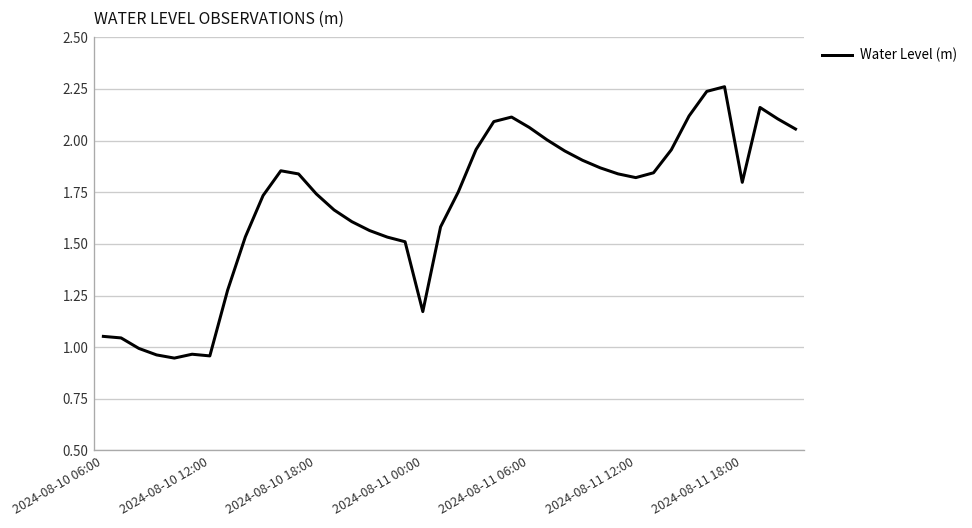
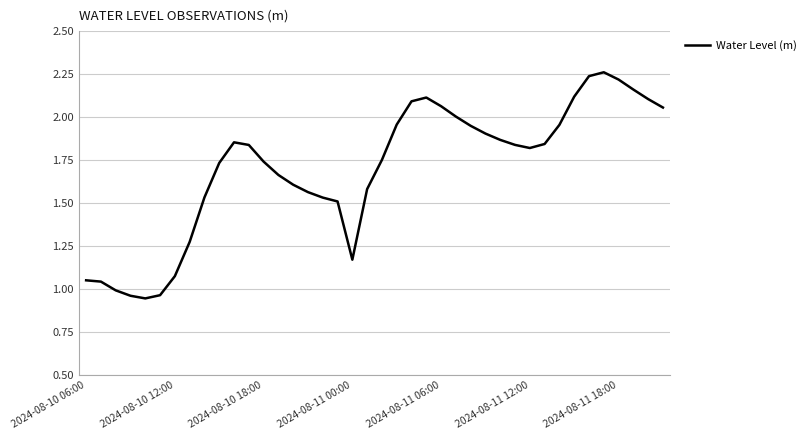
2024-08-10 12:00: 0.96 -> 1.08
2024-08-11 18:00: 1.80 -> 2.22
